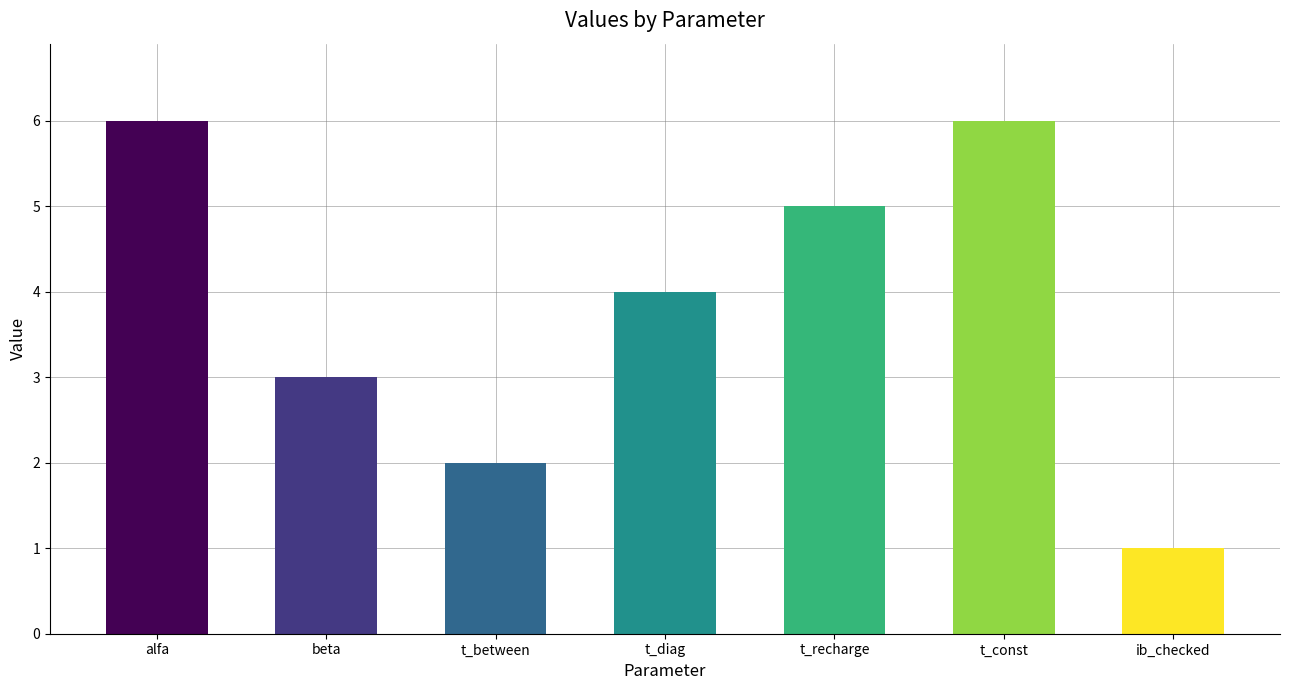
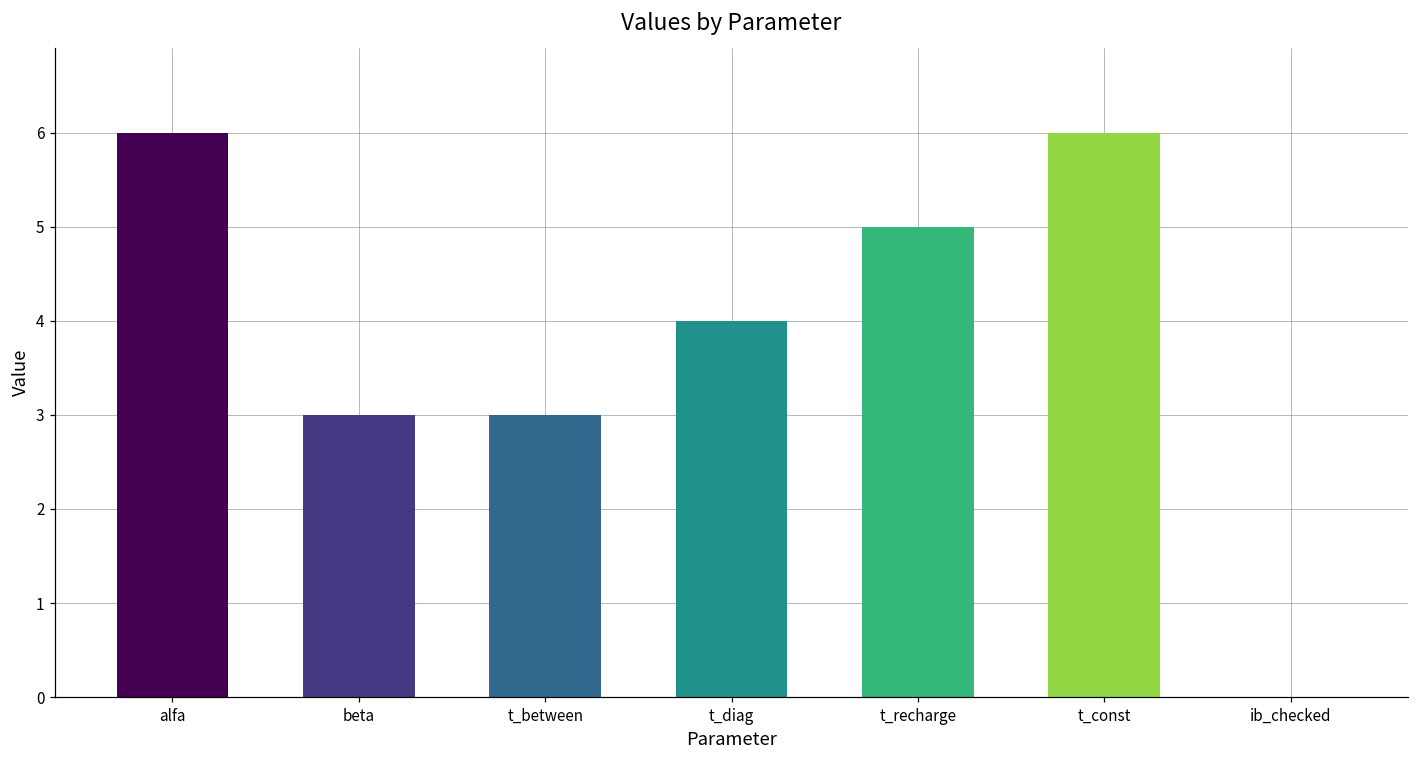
t_between: 2 -> 3
ib_checked: 1 -> 0
